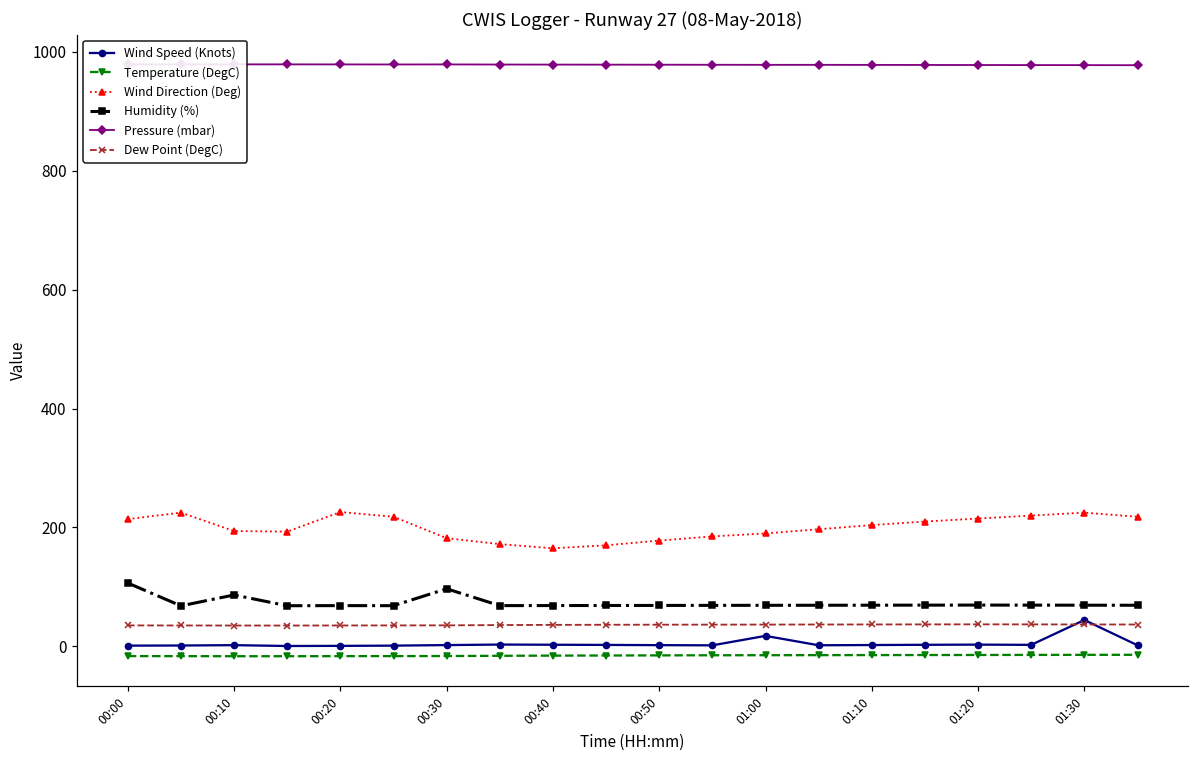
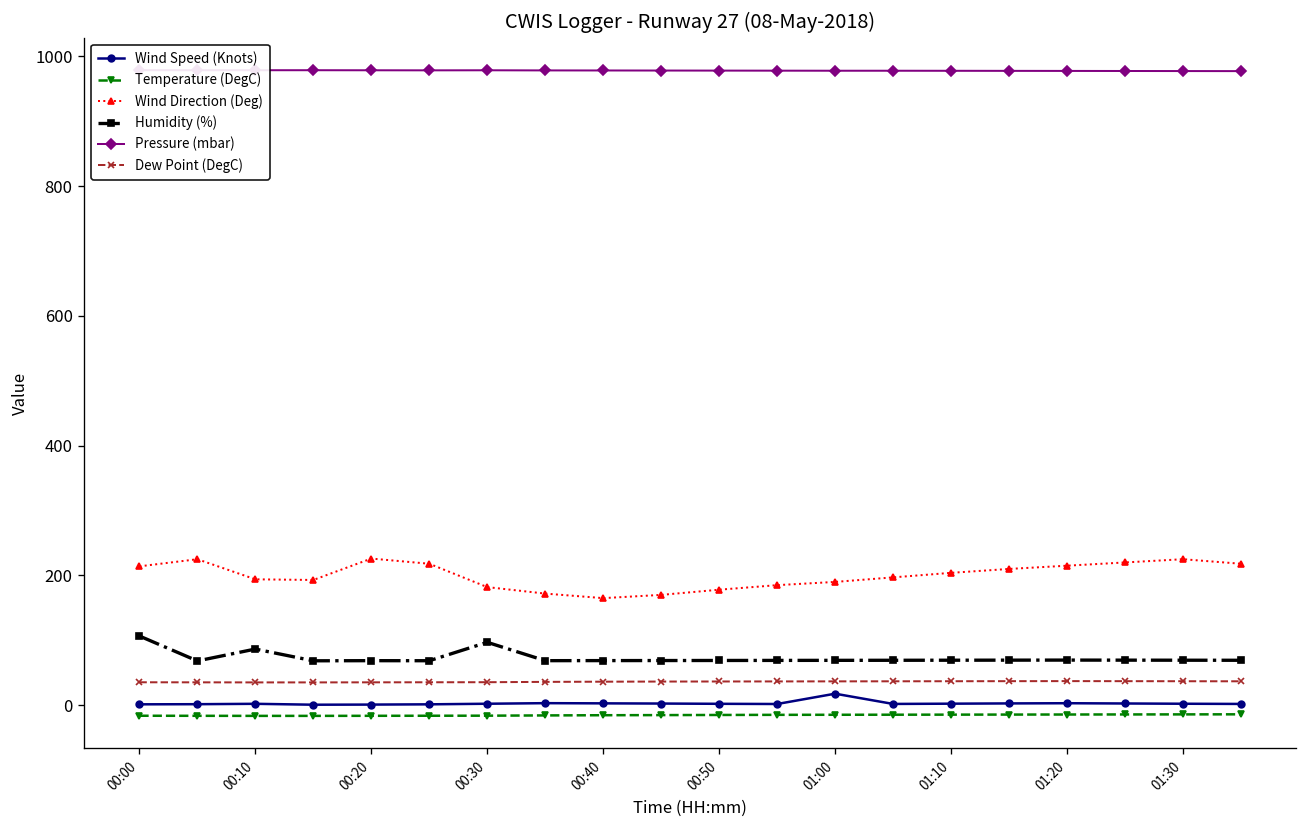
Wind Speed (Knots), 01:30: 40 -> 0
